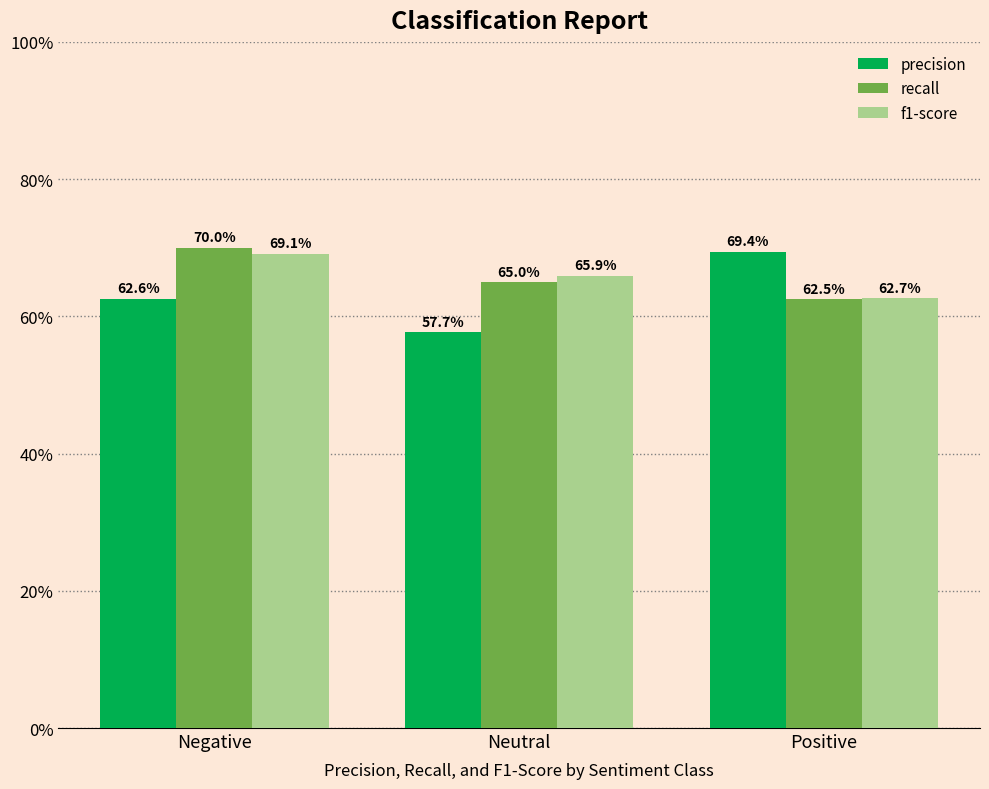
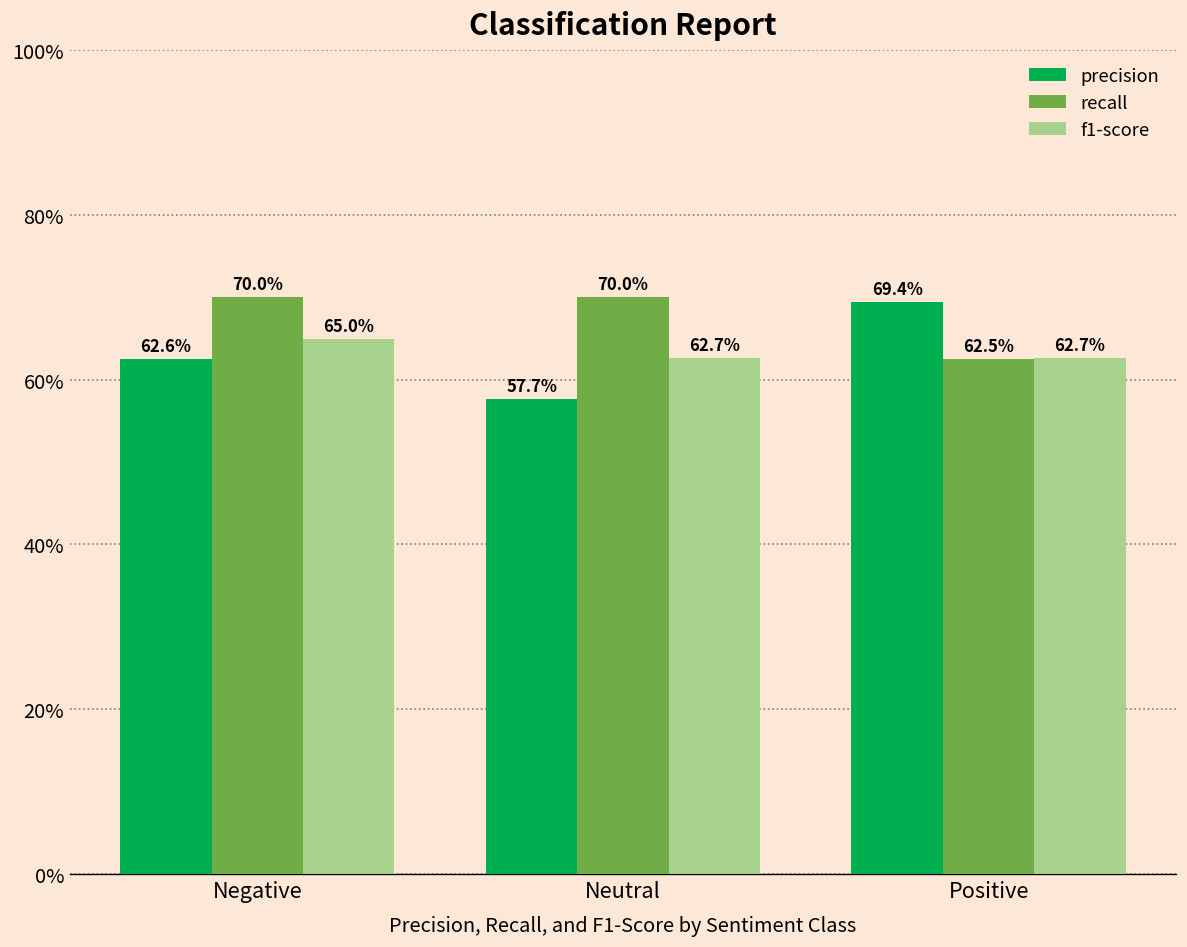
f1-score, Negative: 69.1% -> 65.0%
recall, Neutral: 65.0% -> 70.0%
f1-score, Neutral: 65.9% -> 62.7%
